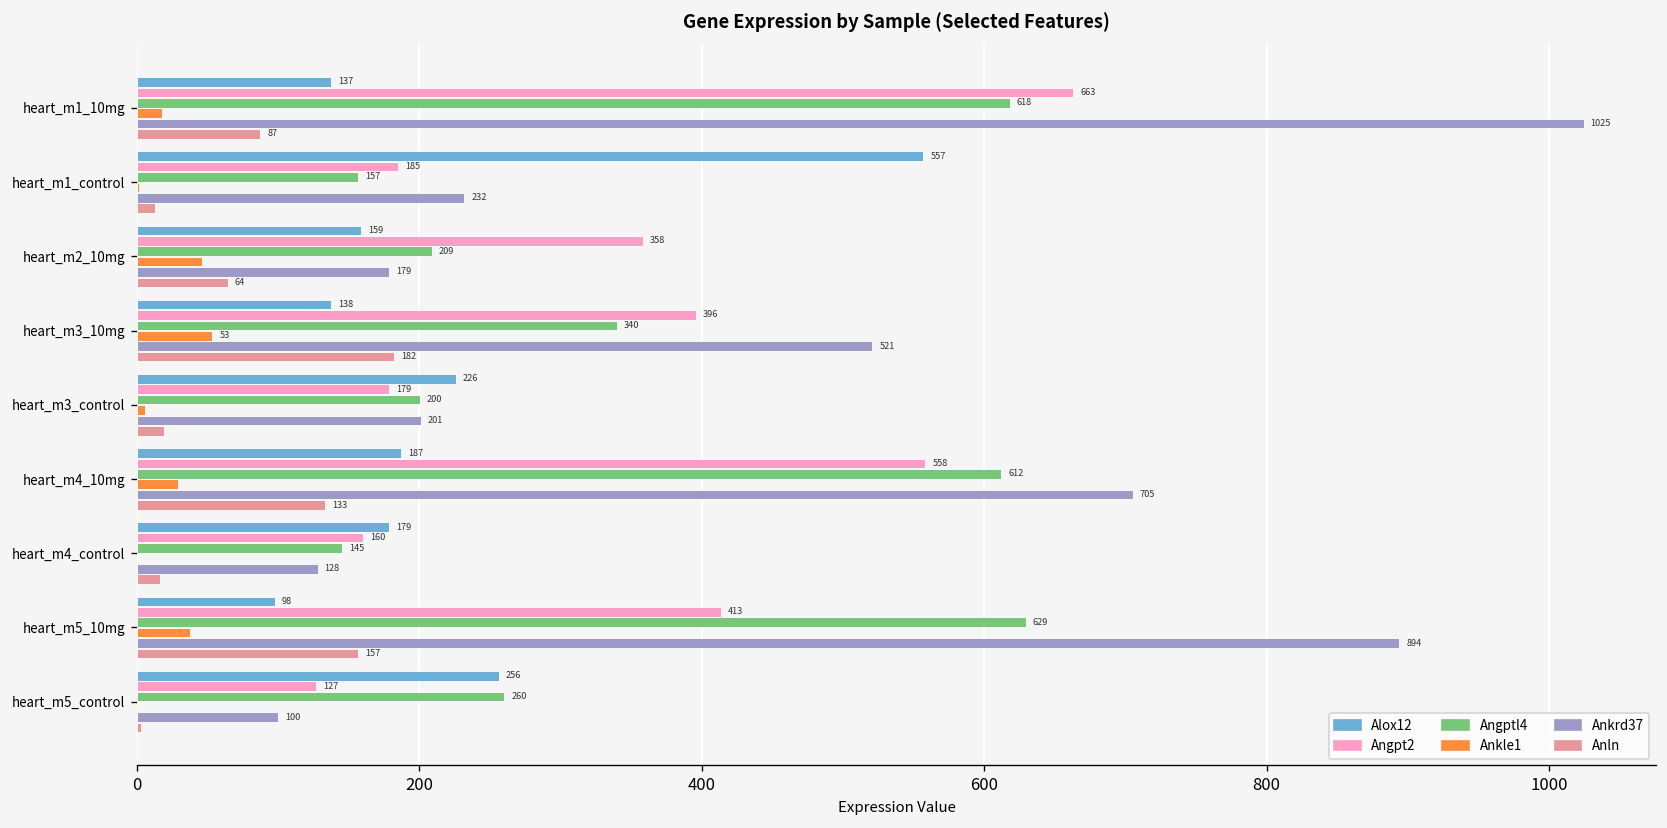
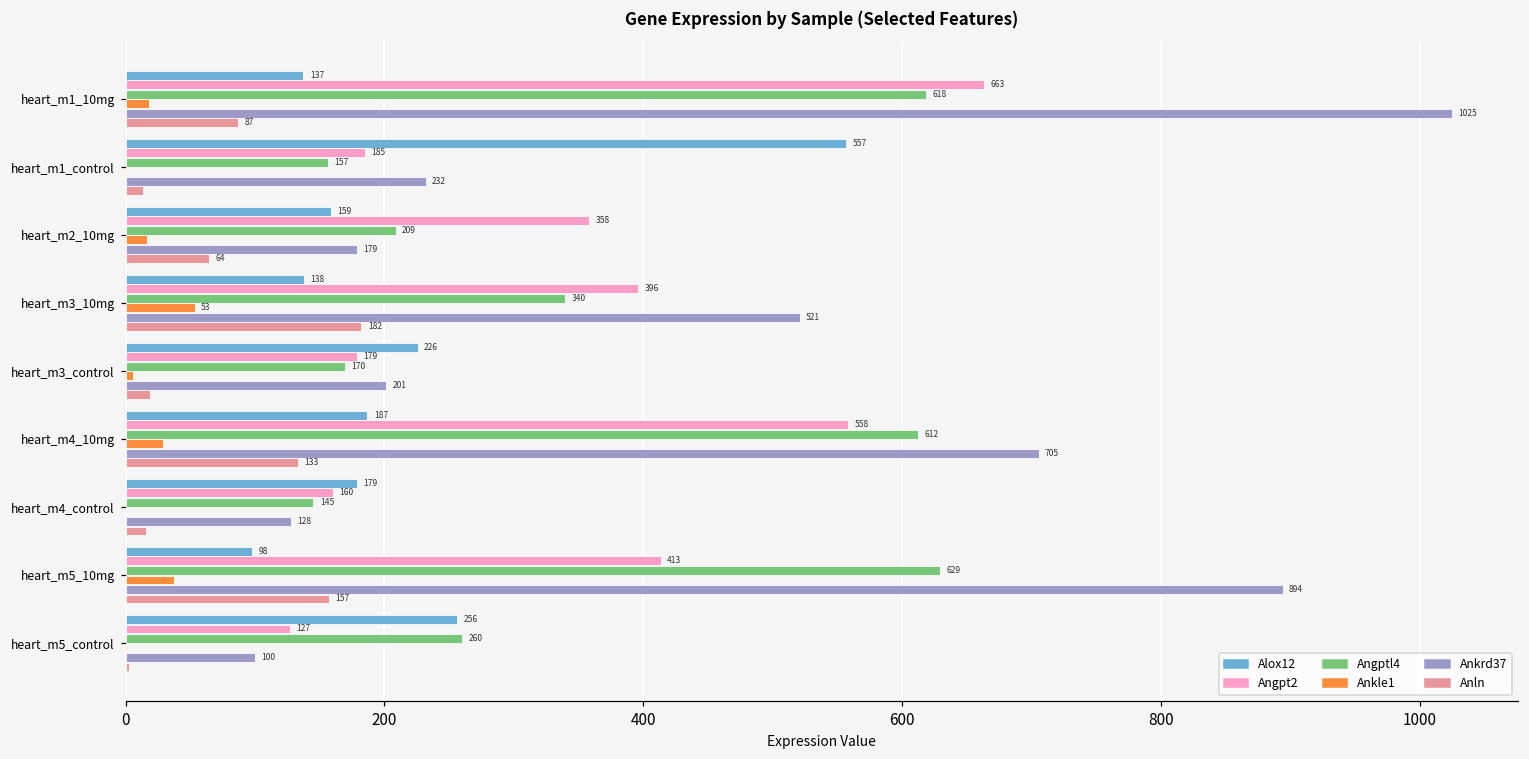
Ankle1, heart_m2_10mg: 46 -> 17
Angptl4, heart_m3_control: 200 -> 170
